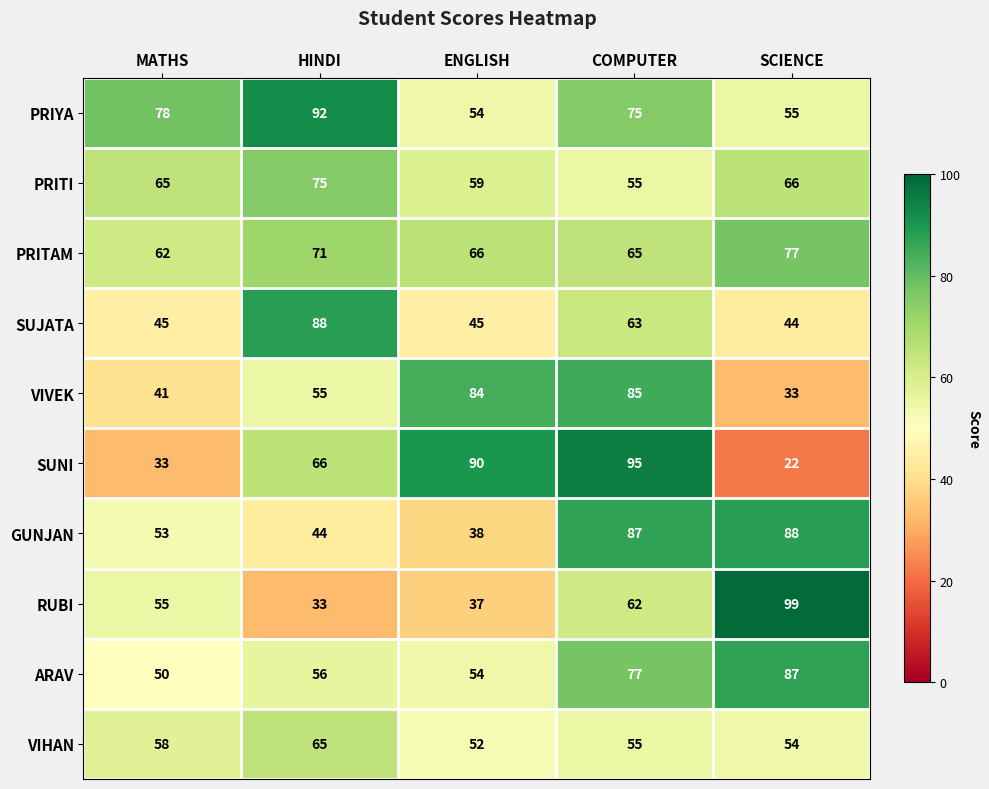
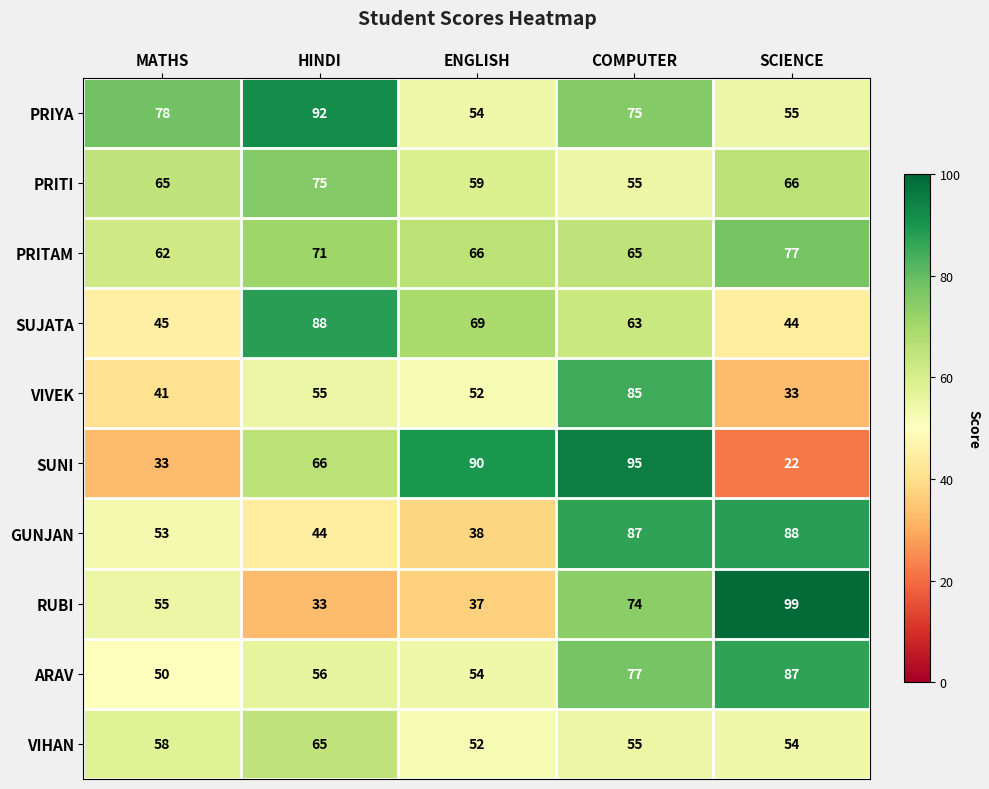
SUJATA, ENGLISH: 45 -> 69
VIVEK, ENGLISH: 84 -> 52
RUBI, COMPUTER: 62 -> 74
